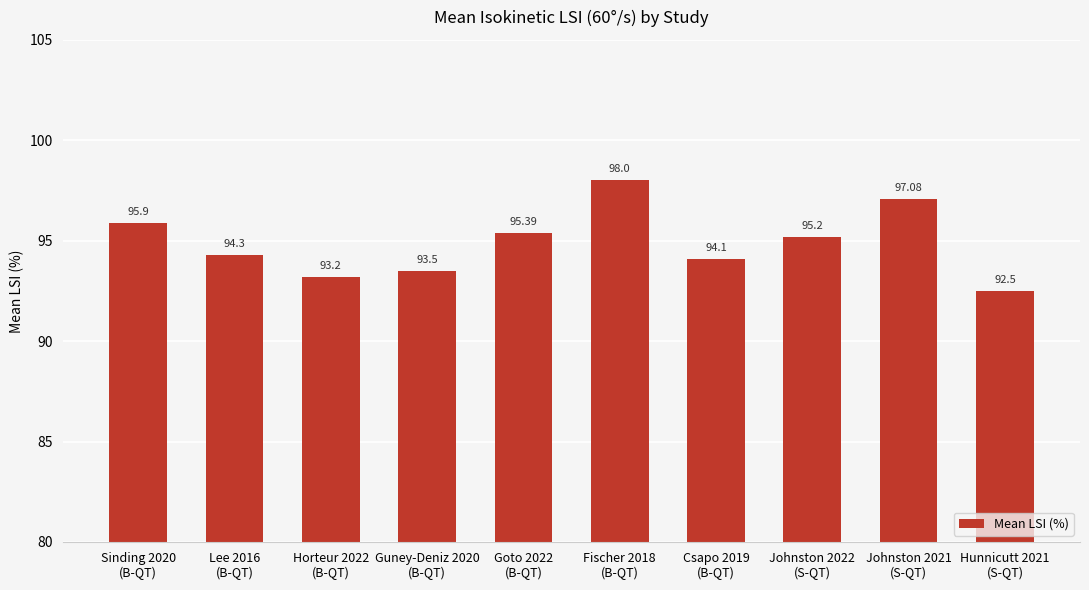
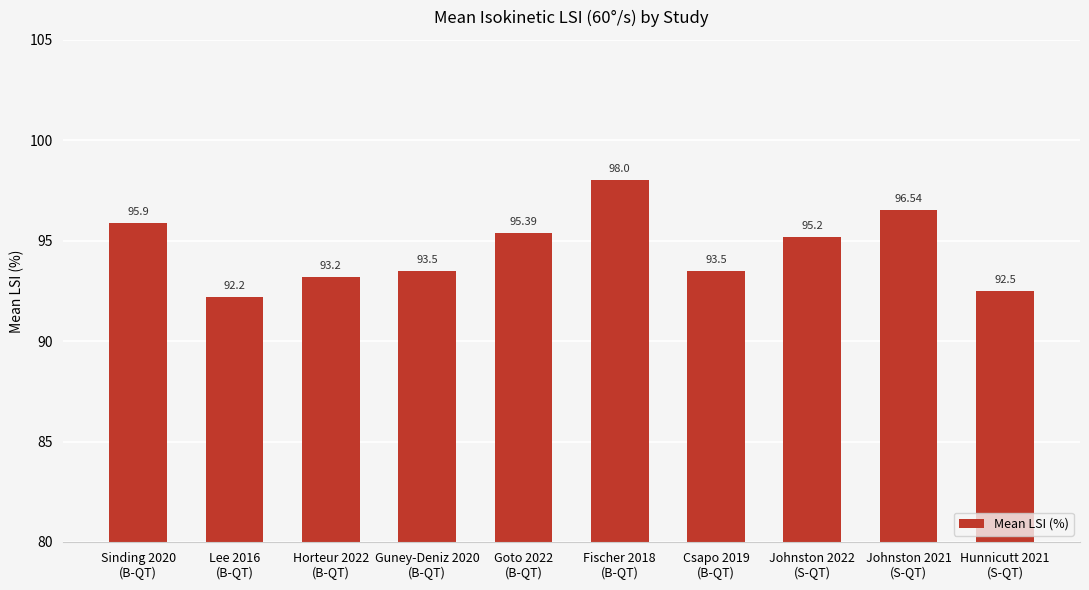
Lee 2016 (B-QT): 94.3 -> 92.2
Csapo 2019 (B-QT): 94.1 -> 93.5
Johnston 2021 (S-QT): 97.08 -> 96.54
